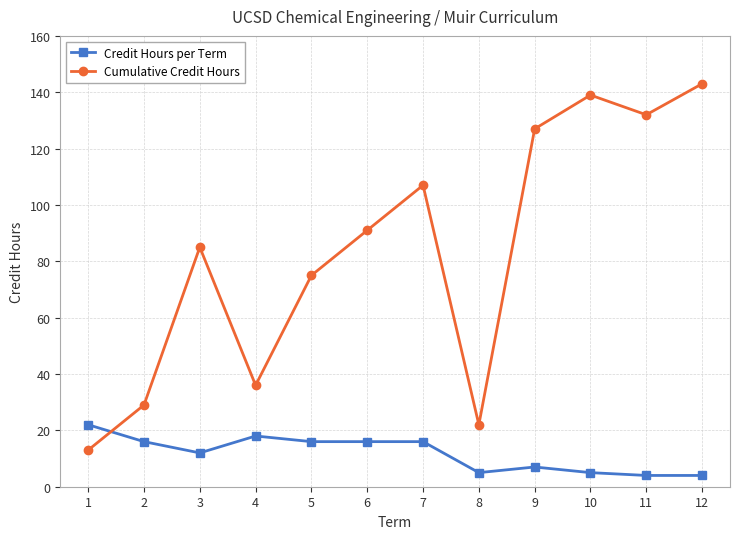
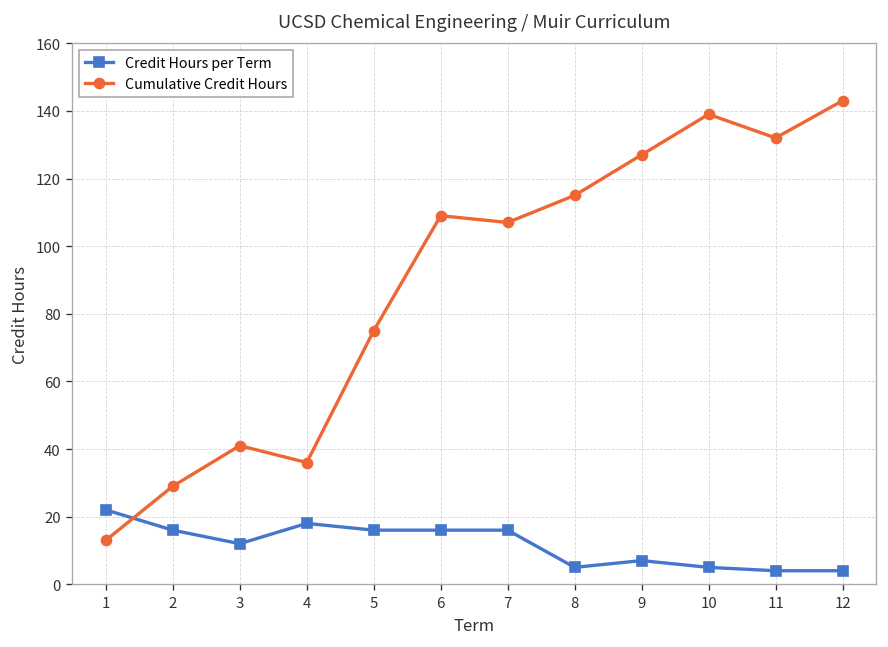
Cumulative Credit Hours, 3: 85 -> 41
Cumulative Credit Hours, 6: 91 -> 109
Cumulative Credit Hours, 8: 22 -> 115
